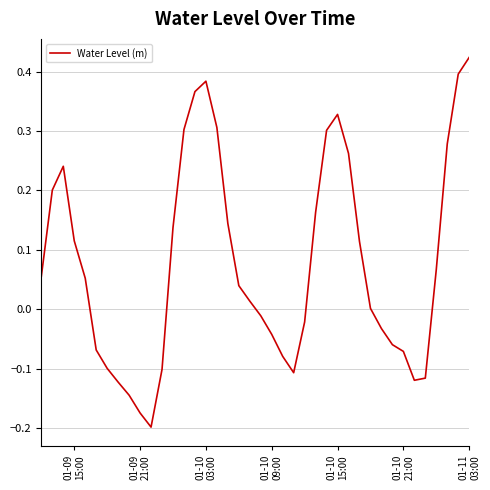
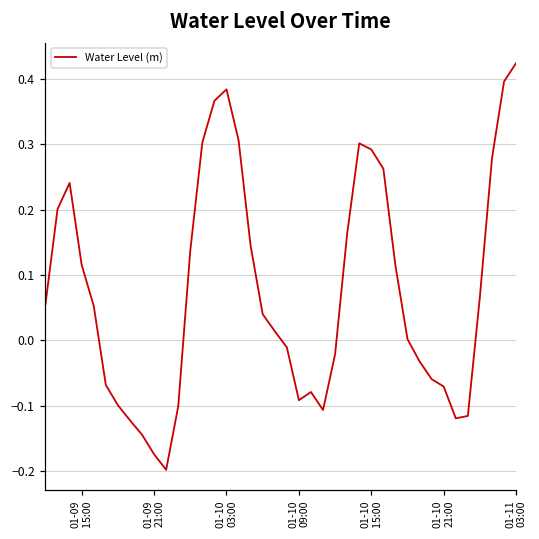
01-10 09:00: -0.04 -> -0.09
01-10 15:00: 0.33 -> 0.29
